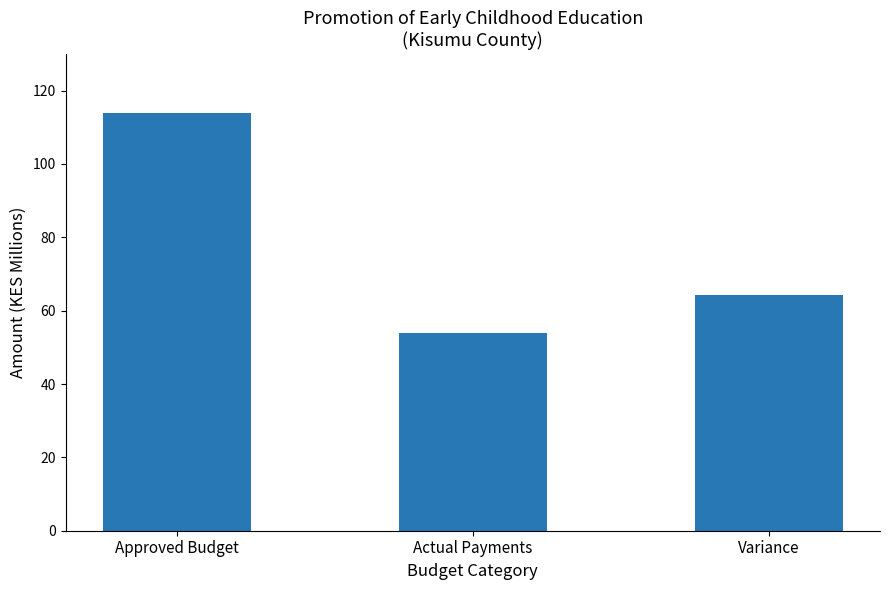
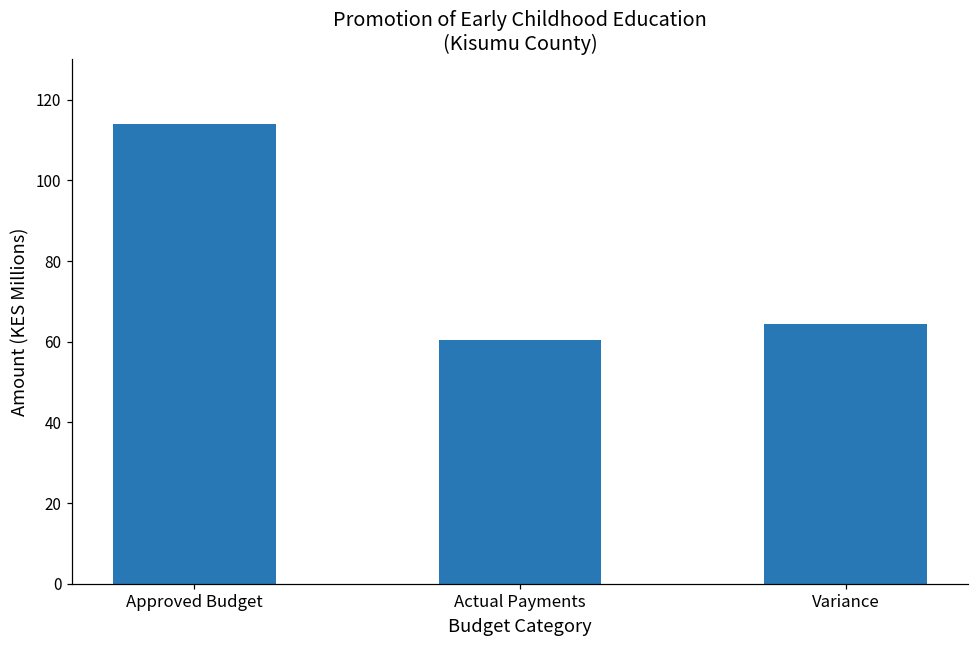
Actual Payments: 54 -> 61
